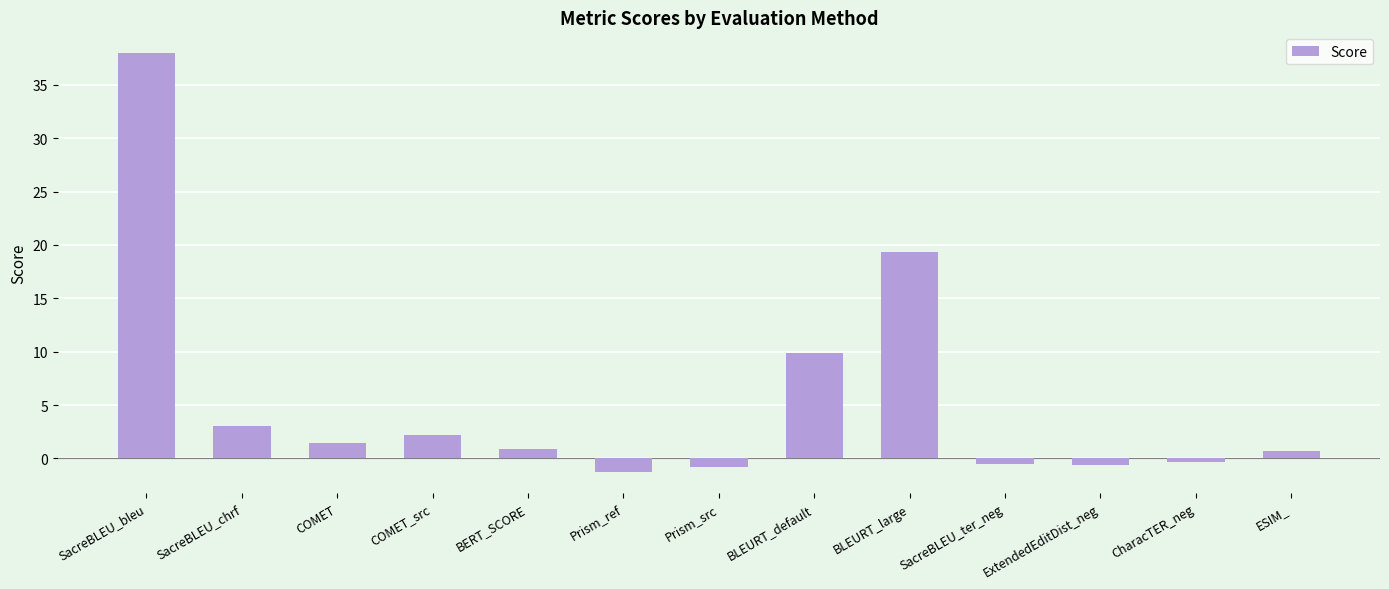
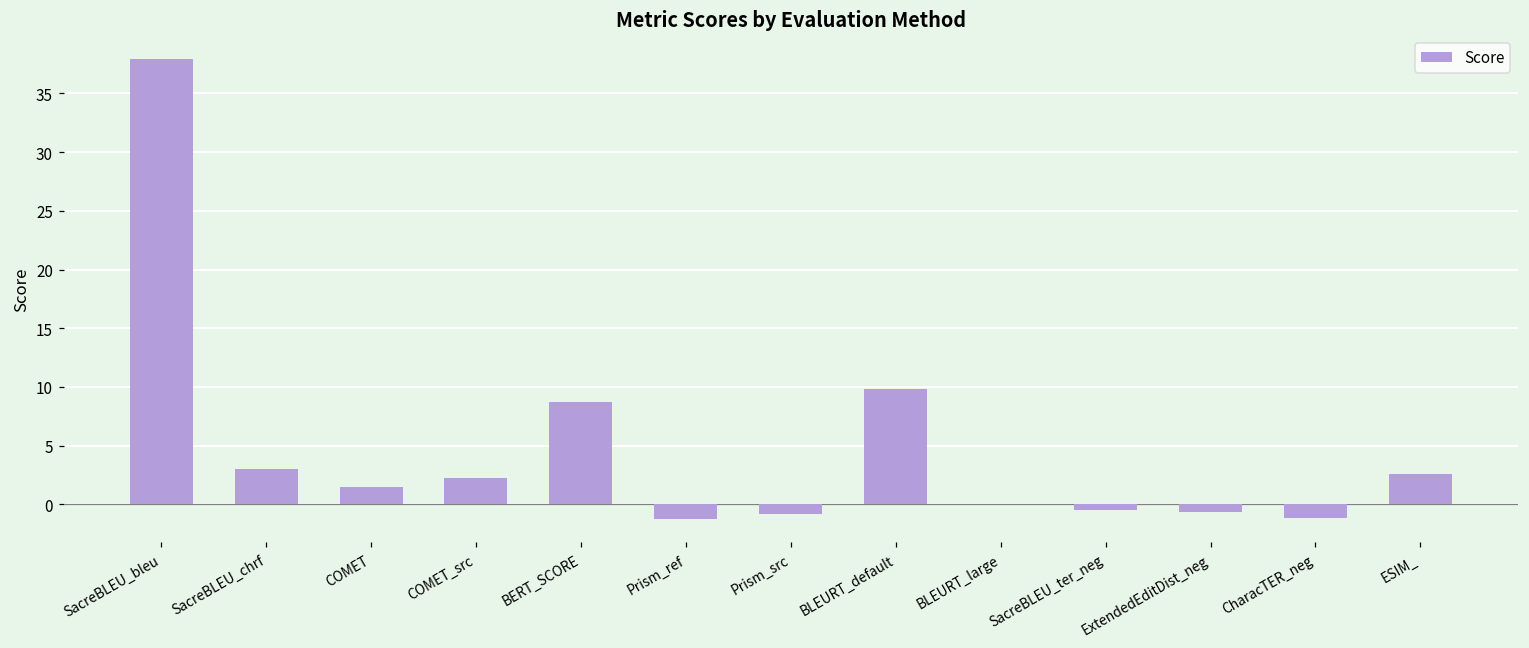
BERT_SCORE: 0.9 -> 8.8
BLEURT_large: 19.3 -> 0.1
CharacTER_neg: -0.4 -> -1.2
ESIM_: 0.7 -> 2.6
